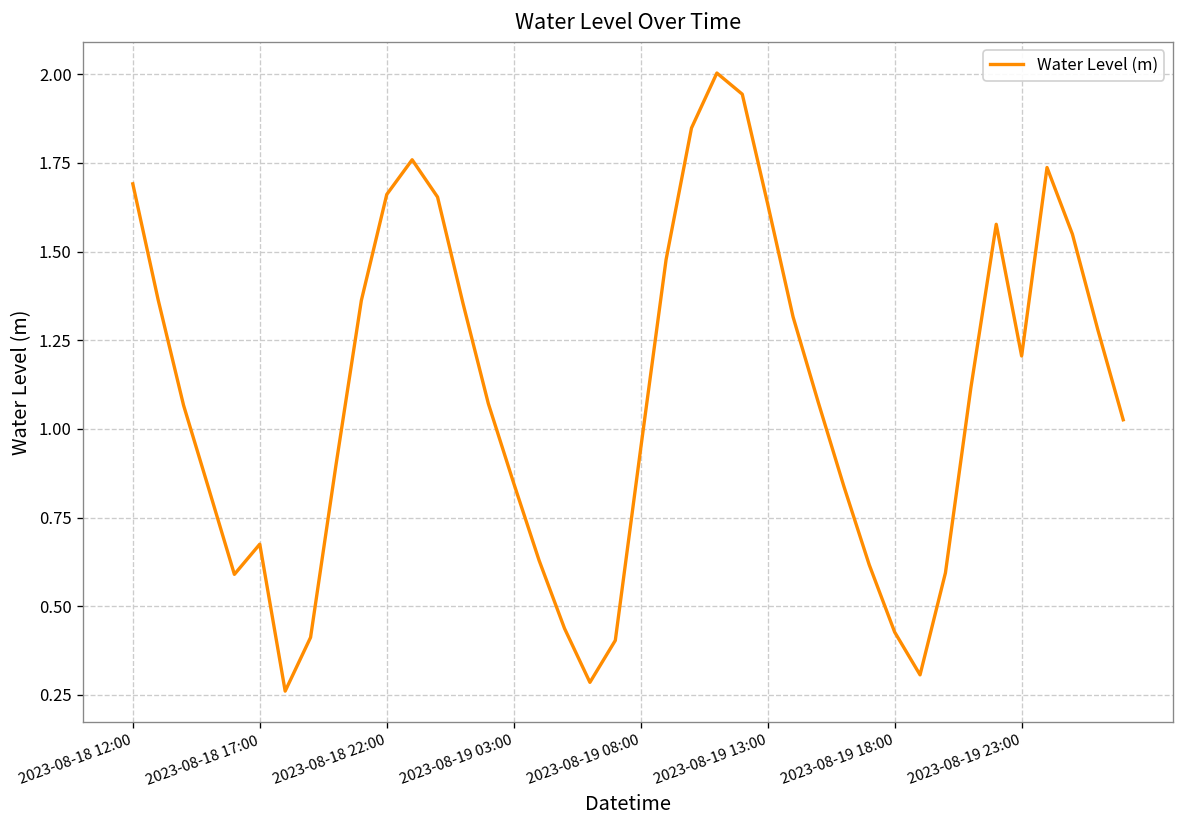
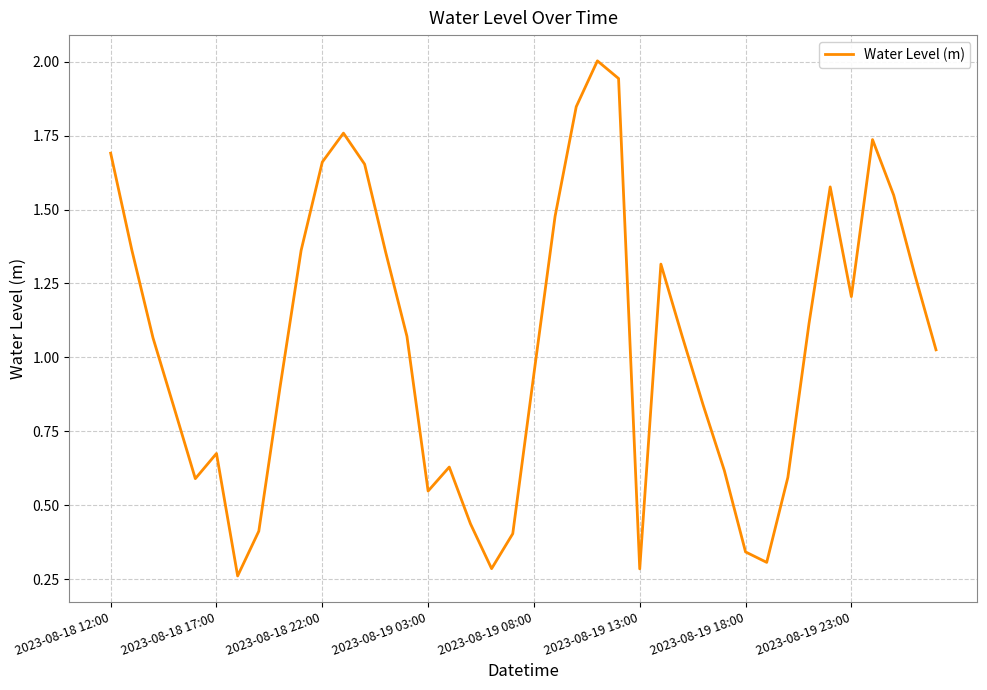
2023-08-19 03:00: 0.85 -> 0.55
2023-08-19 13:00: 1.63 -> 0.28
2023-08-19 18:00: 0.43 -> 0.34
